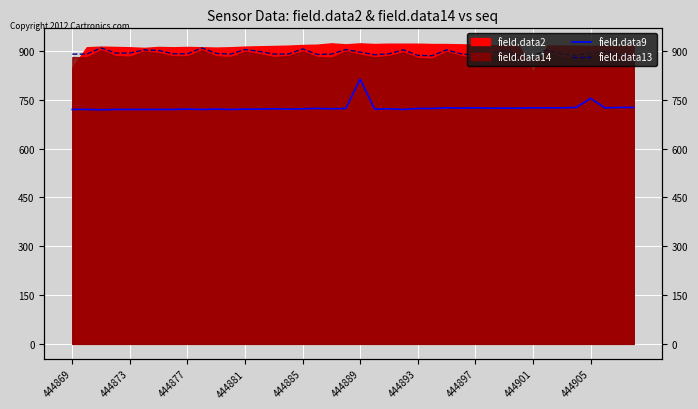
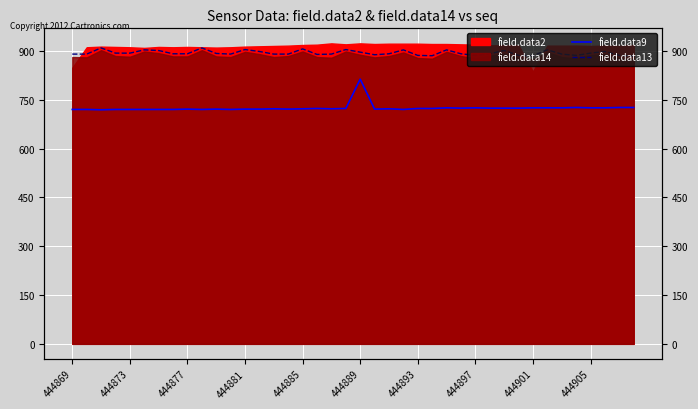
field.data9, 444905: 750 -> 730
